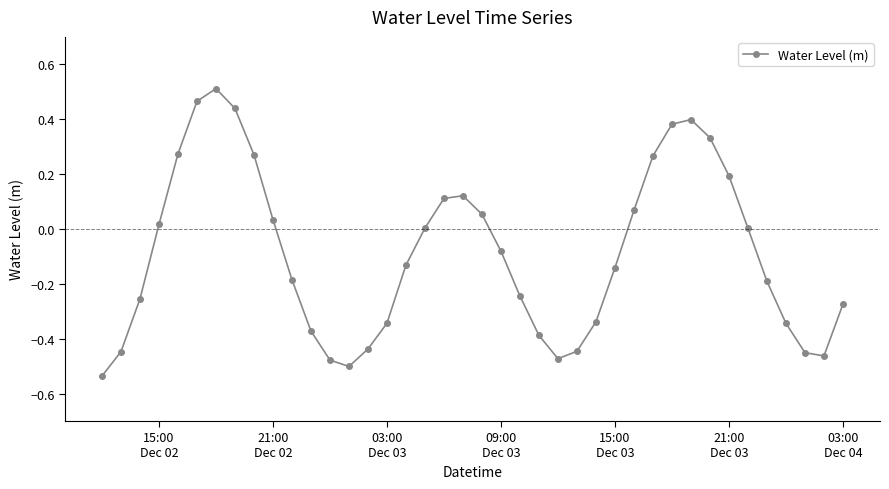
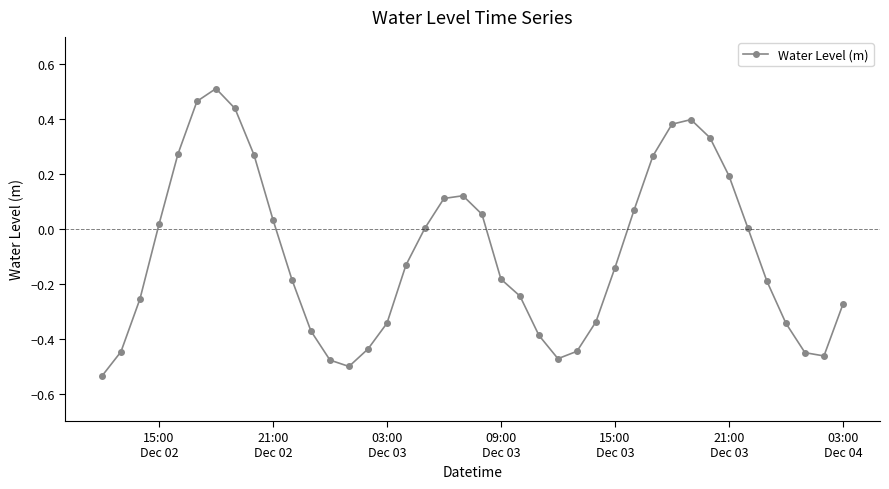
09:00 Dec 03: -0.08 -> -0.18
